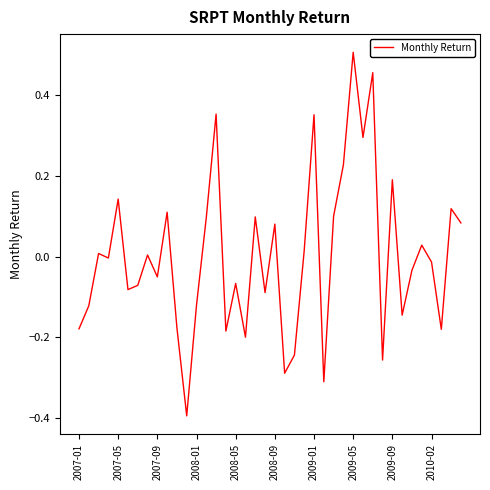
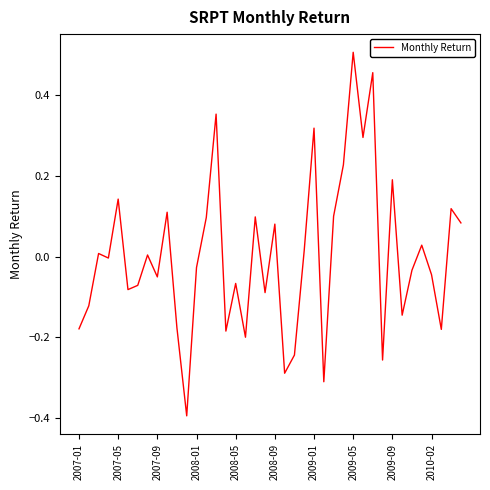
2008-01: -0.12 -> -0.03
2009-01: 0.35 -> 0.32
2010-02: -0.01 -> -0.04
